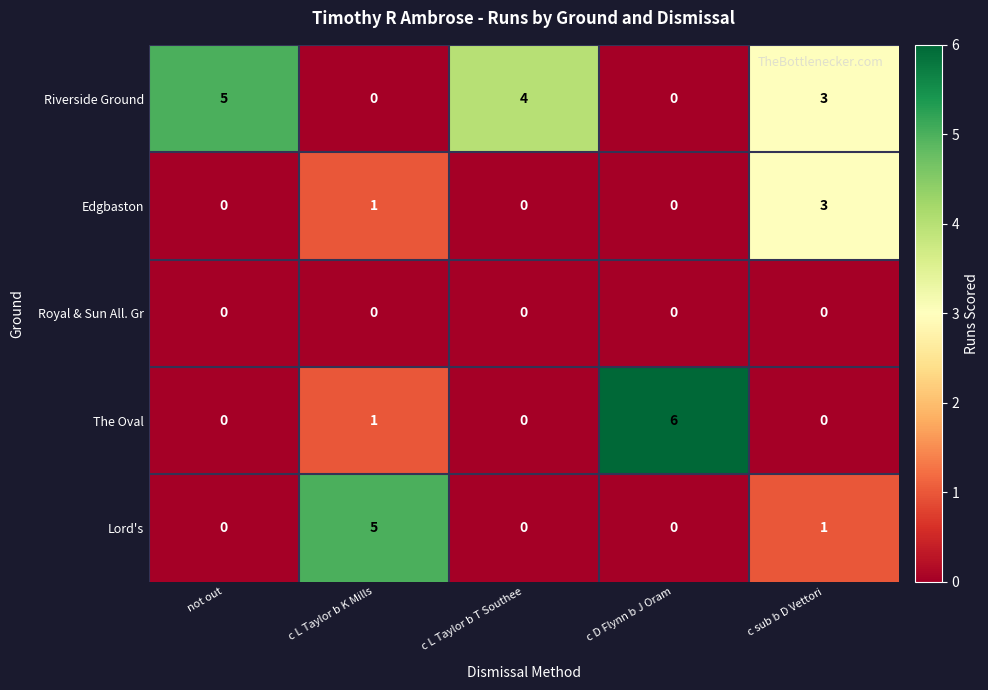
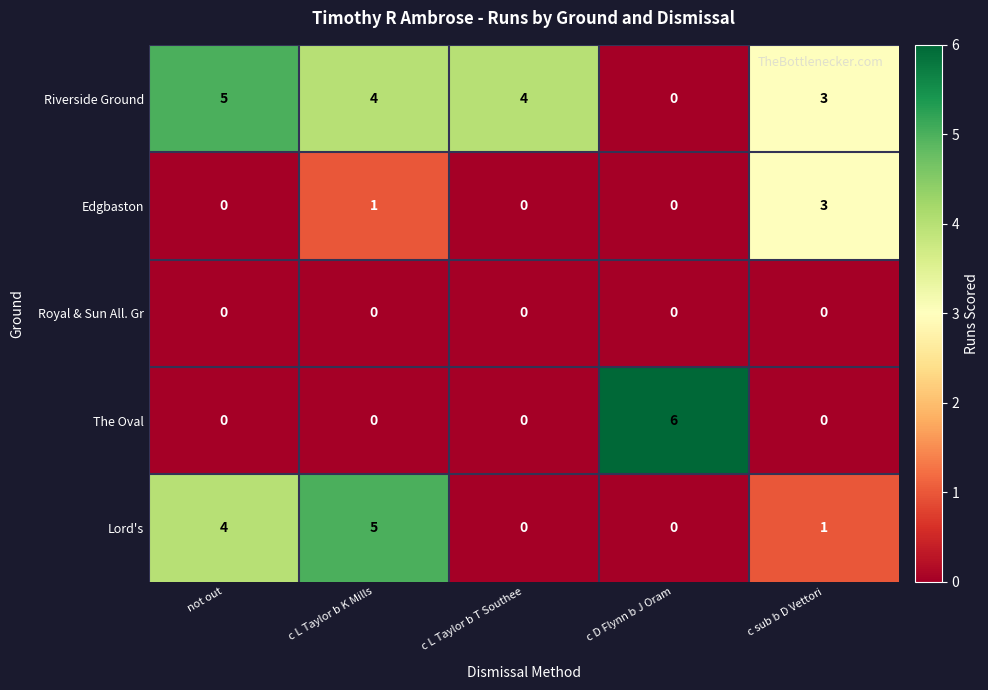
Riverside Ground, c L Taylor b K Mills: 0 -> 4
The Oval, c L Taylor b K Mills: 1 -> 0
Lord's, not out: 0 -> 4
